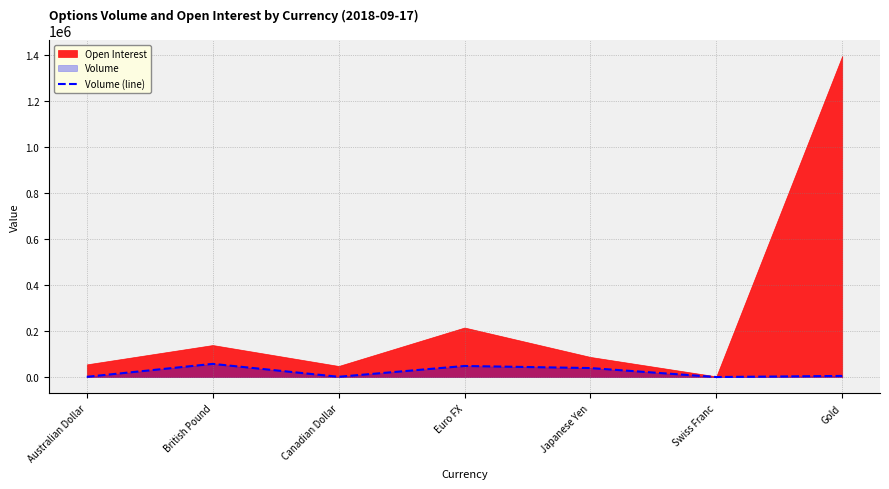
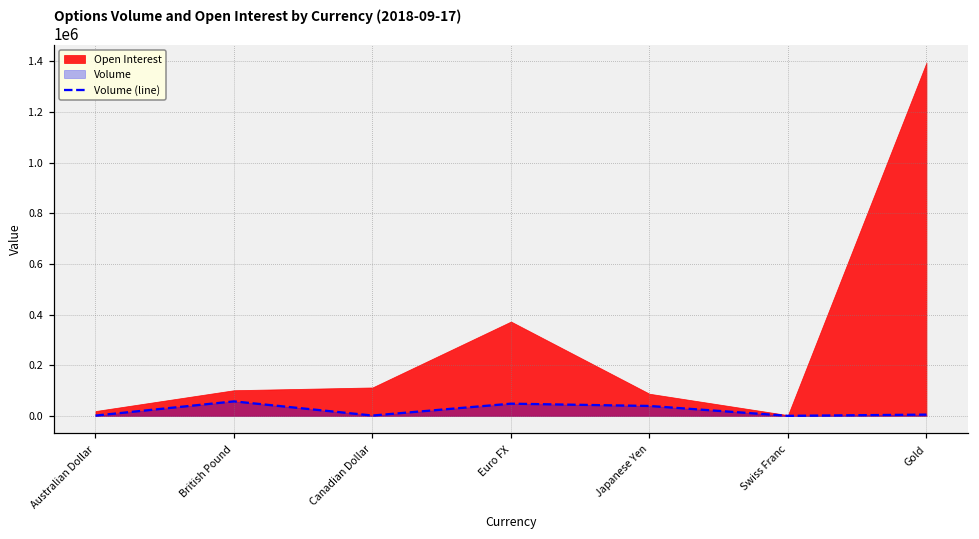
Open Interest, Australian Dollar: 60000 -> 20000
Open Interest, British Pound: 140000 -> 100000
Open Interest, Canadian Dollar: 50000 -> 110000
Open Interest, Euro FX: 220000 -> 370000
